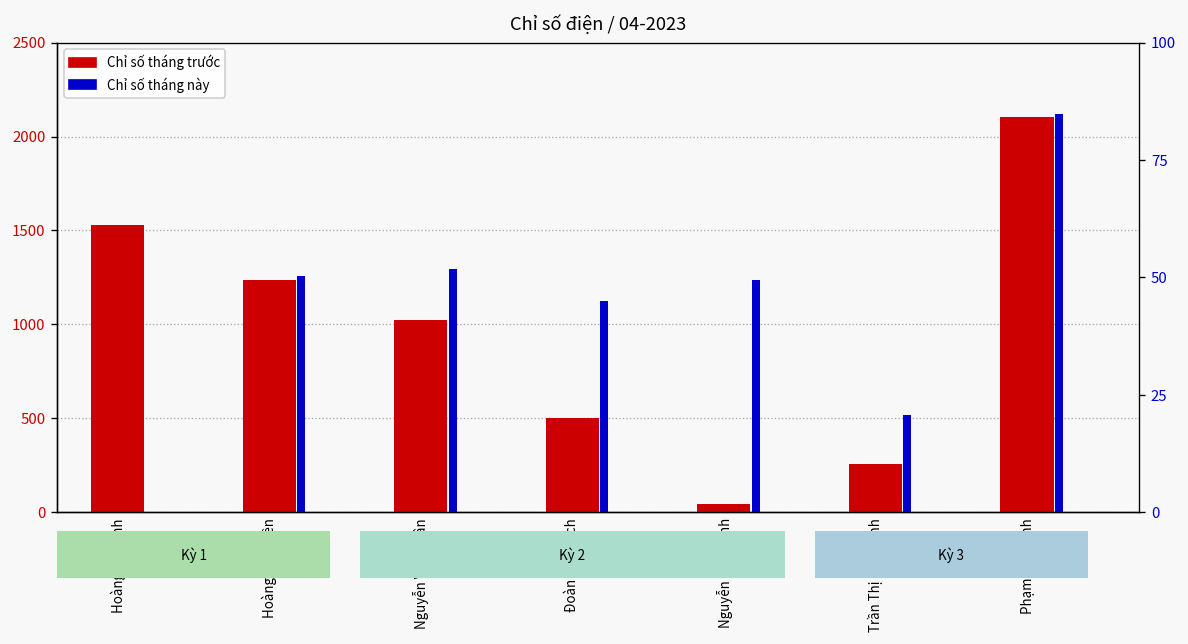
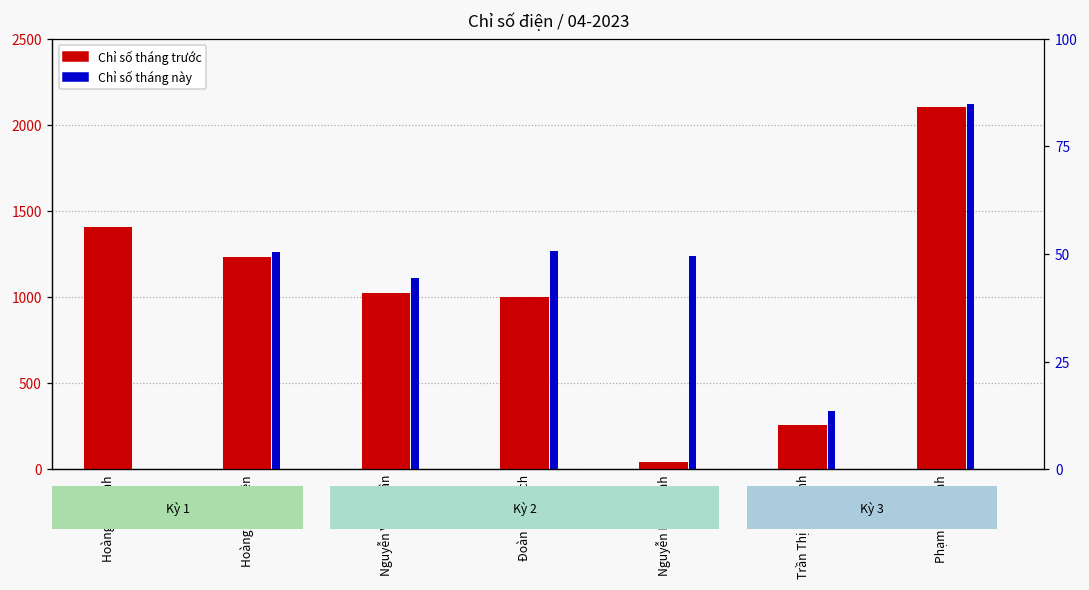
Chỉ số tháng trước, Hoàng Vân Anh: 1530 -> 1410
Chỉ số tháng này, Nguyễn Văn Quân: 1300 -> 1110
Chỉ số tháng trước, Đoàn Văn Bách: 500 -> 1000
Chỉ số tháng này, Đoàn Văn Bách: 1120 -> 1270
Chỉ số tháng này, Trần Thị Ngọc Anh: 520 -> 340
